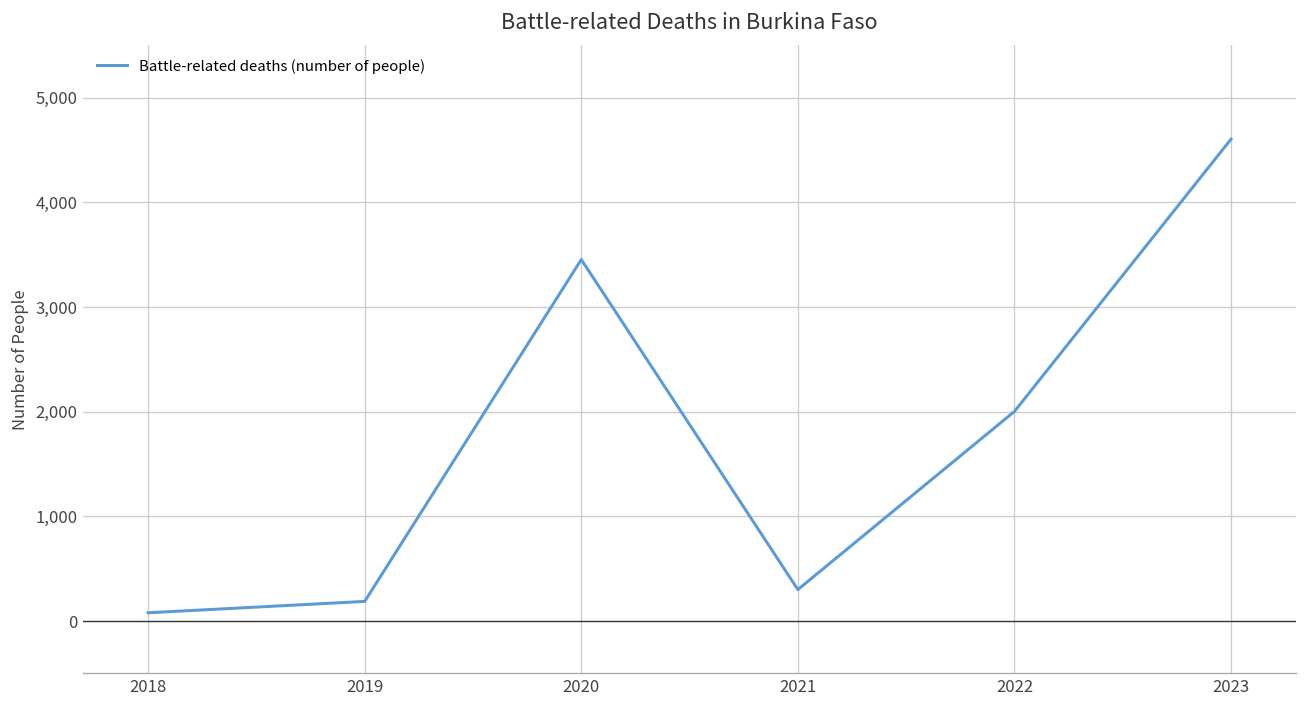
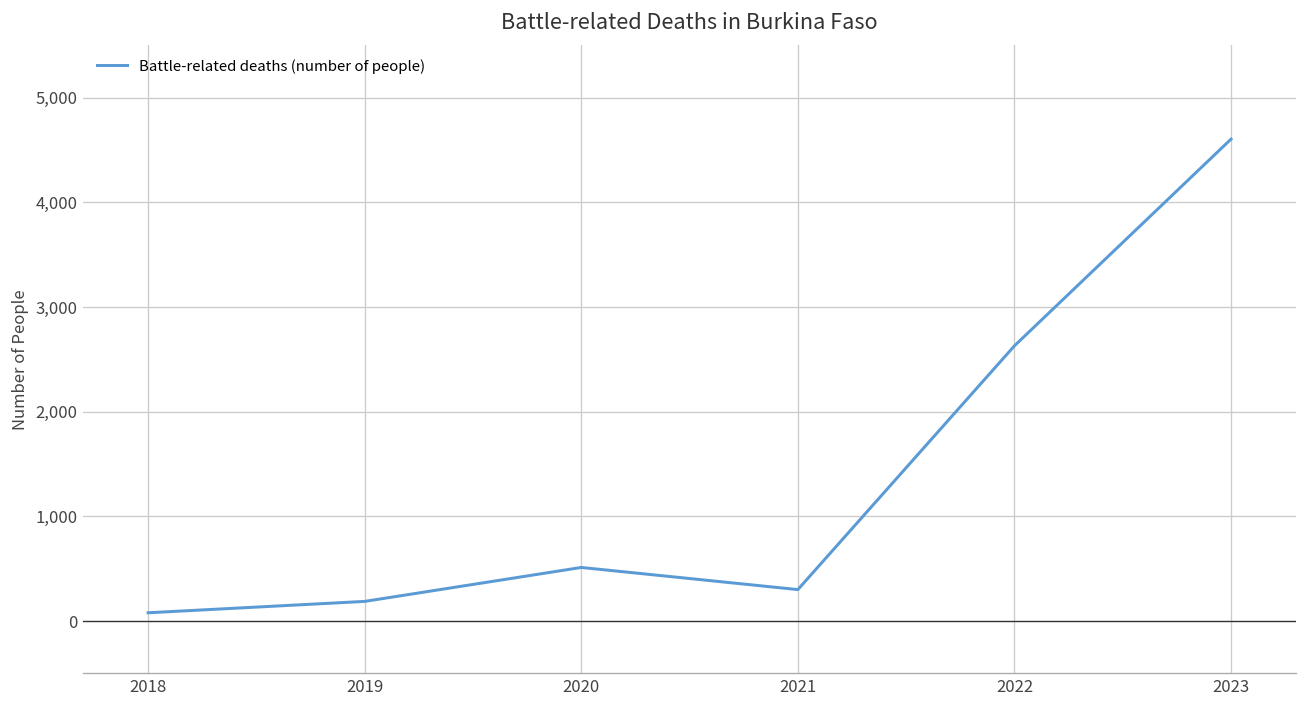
2020: 3,500 -> 500
2022: 2,000 -> 2,600
